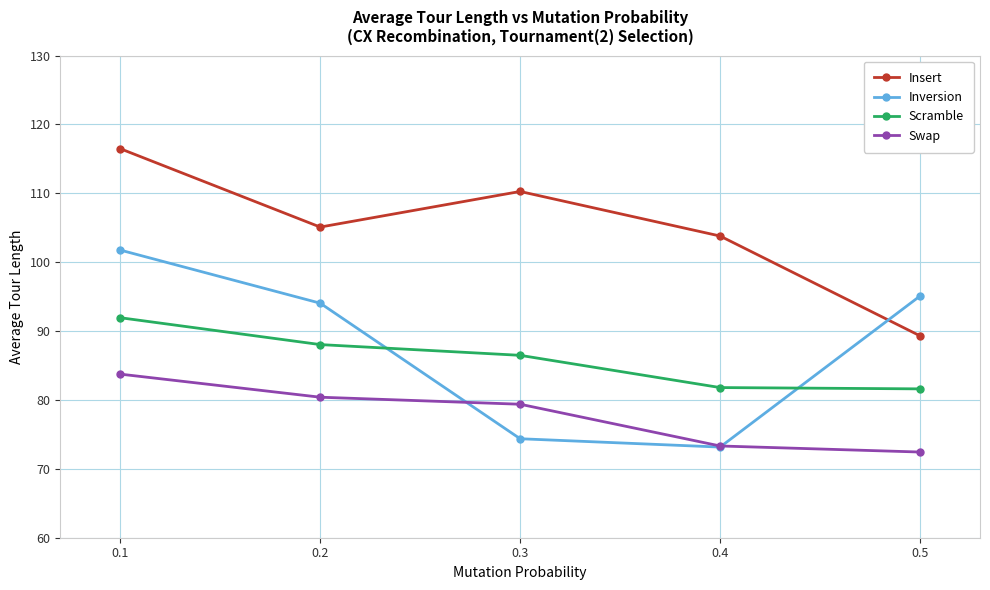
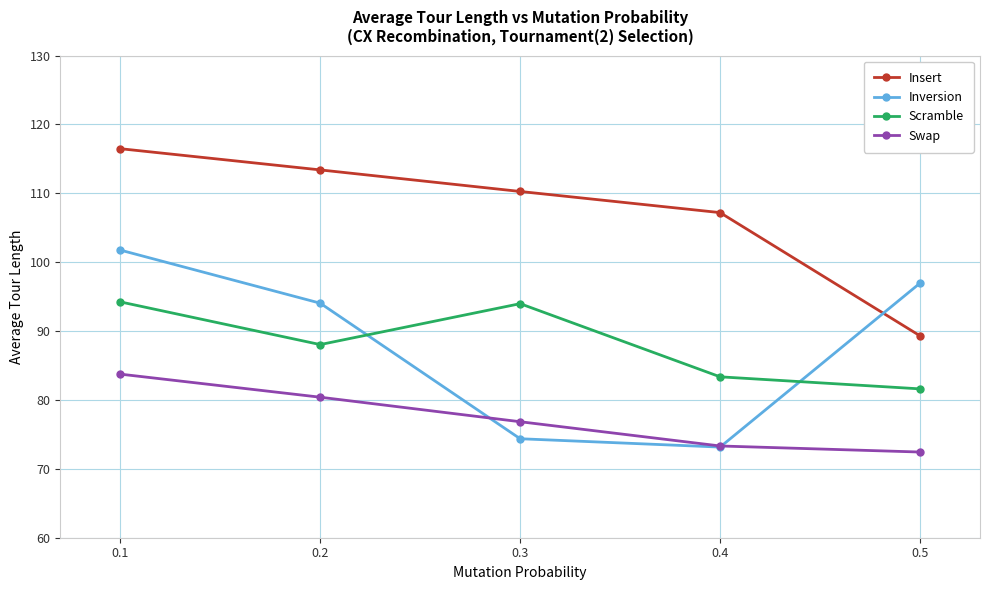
Scramble, 0.1: 92 -> 94
Insert, 0.2: 105 -> 113
Scramble, 0.3: 86 -> 94
Swap, 0.3: 79 -> 77
Insert, 0.4: 104 -> 107
Scramble, 0.4: 82 -> 83
Inversion, 0.5: 95 -> 97
